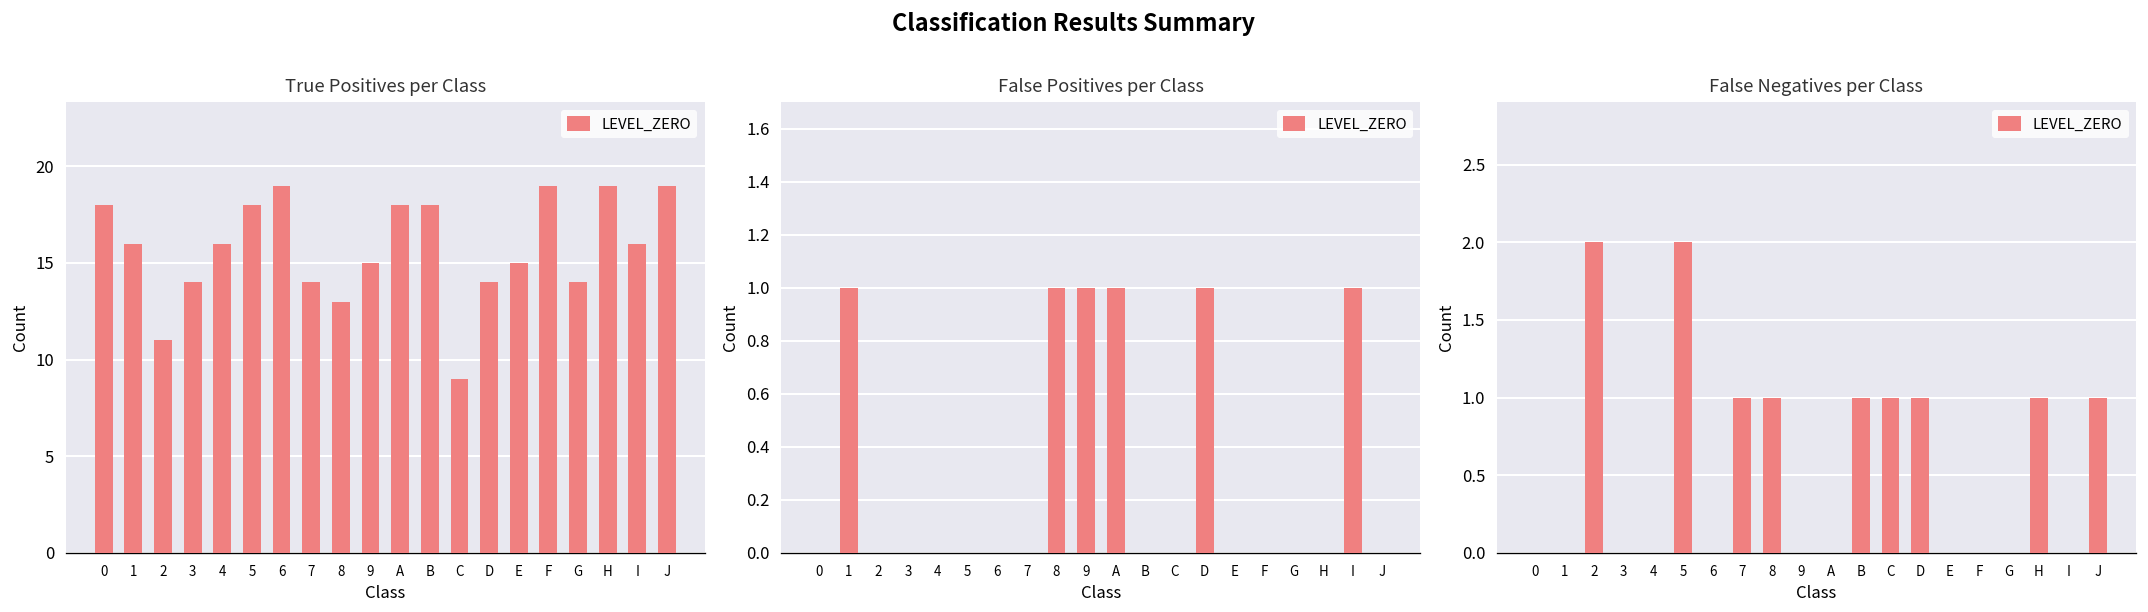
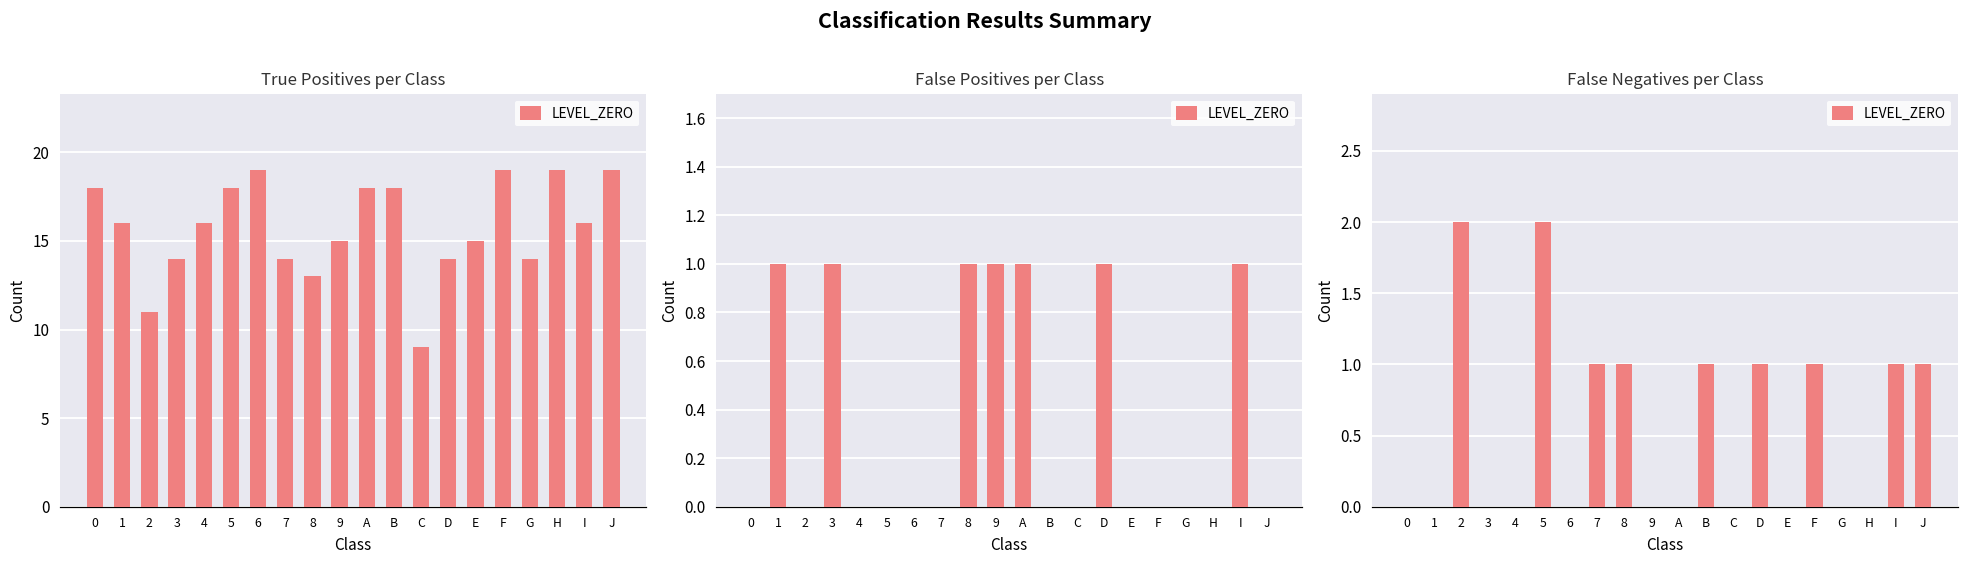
False Positives per Class, 3: 0 -> 1
False Negatives per Class, C: 1 -> 0
False Negatives per Class, F: 0 -> 1
False Negatives per Class, H: 1 -> 0
False Negatives per Class, I: 0 -> 1
